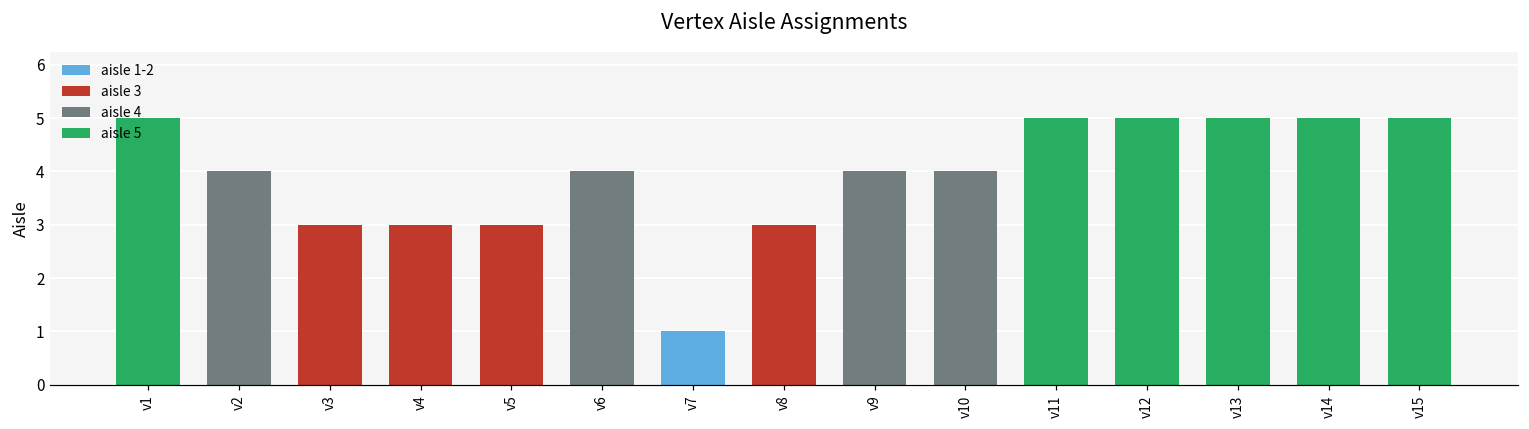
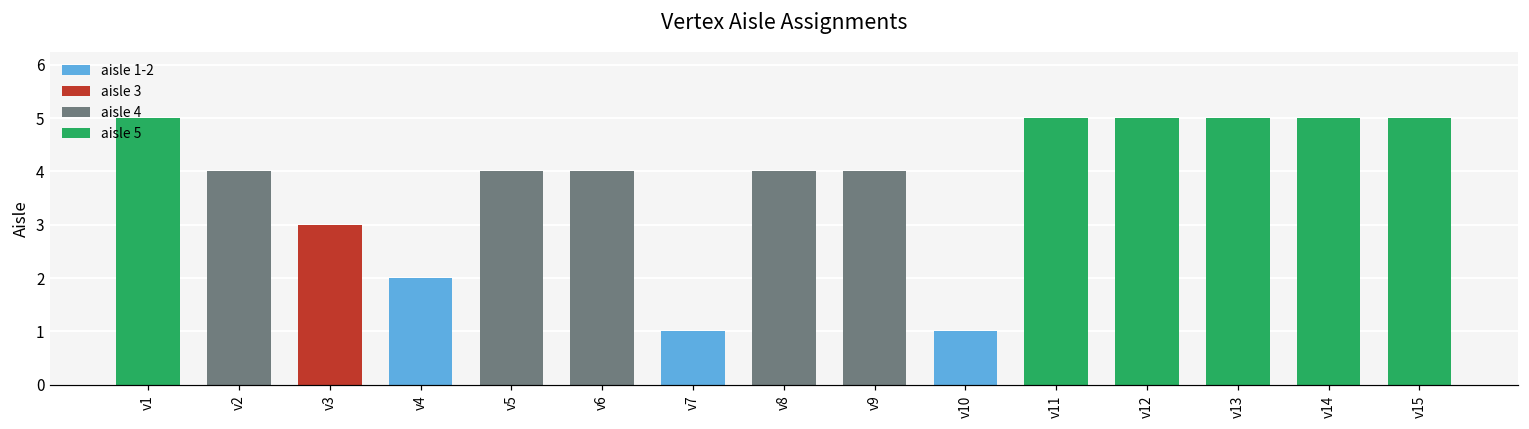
v4: 3 -> 2
v5: 3 -> 4
v8: 3 -> 4
v10: 4 -> 1
